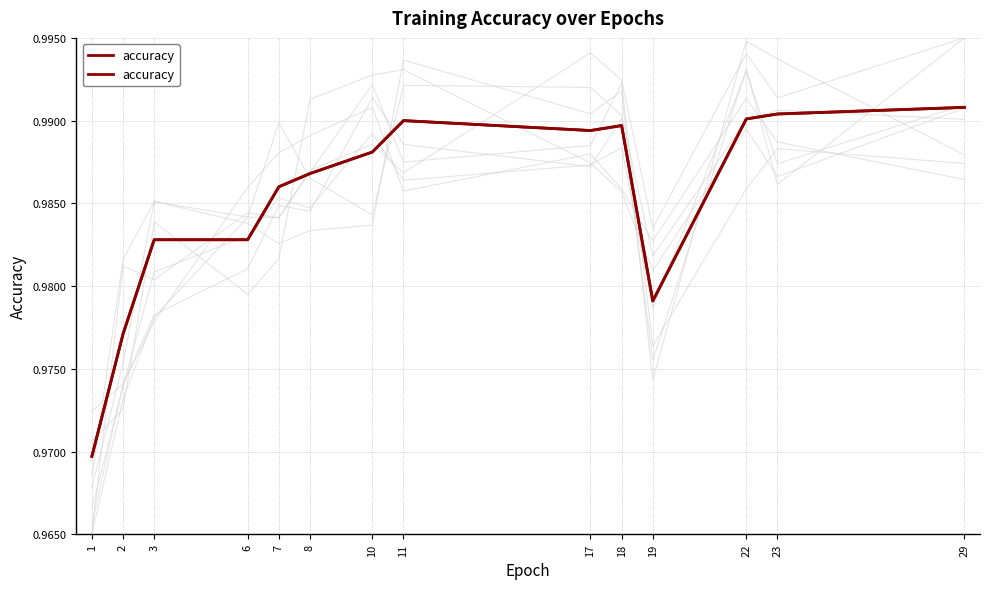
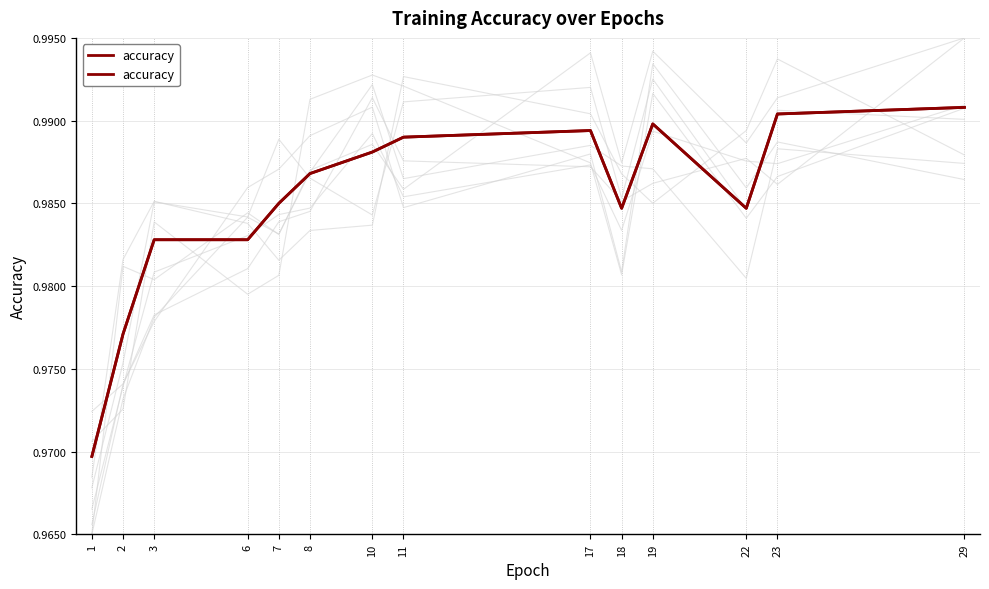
accuracy, 7: 0.986 -> 0.985
accuracy, 11: 0.990 -> 0.989
accuracy, 18: 0.9897 -> 0.9847
accuracy, 19: 0.9791 -> 0.9898
accuracy, 22: 0.9901 -> 0.9847
